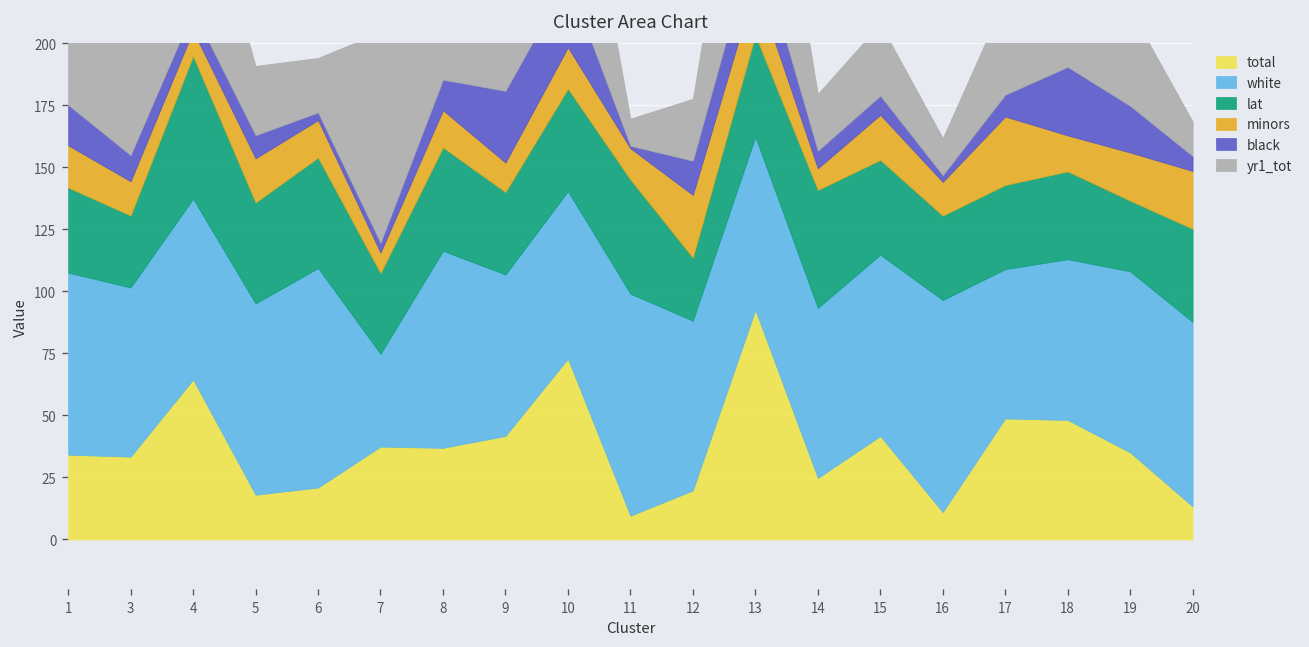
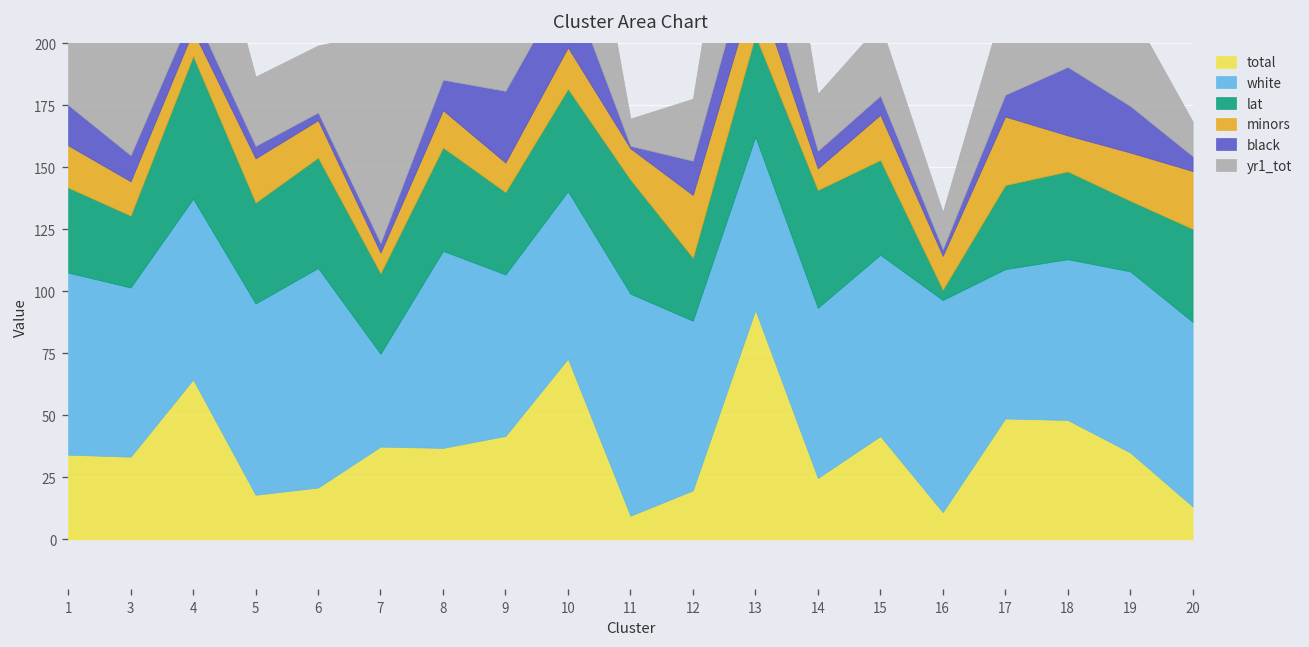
black, 5: 9 -> 5
yr1_tot, 6: 22 -> 27
lat, 16: 34 -> 4
